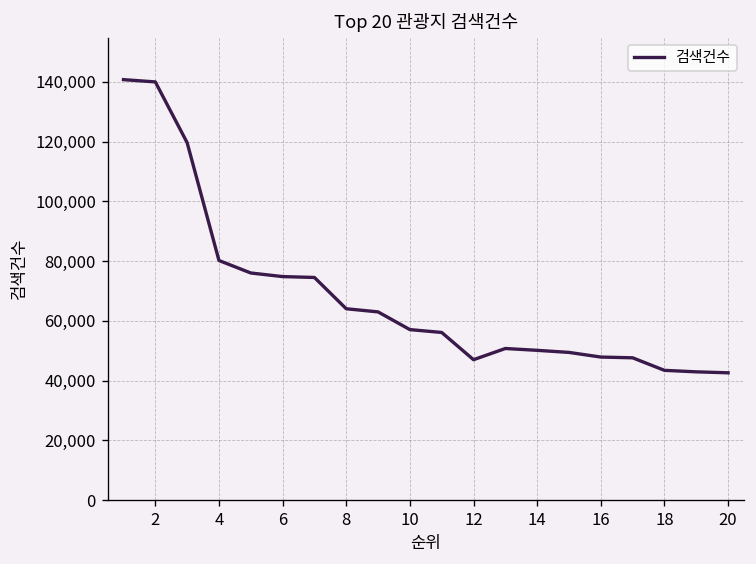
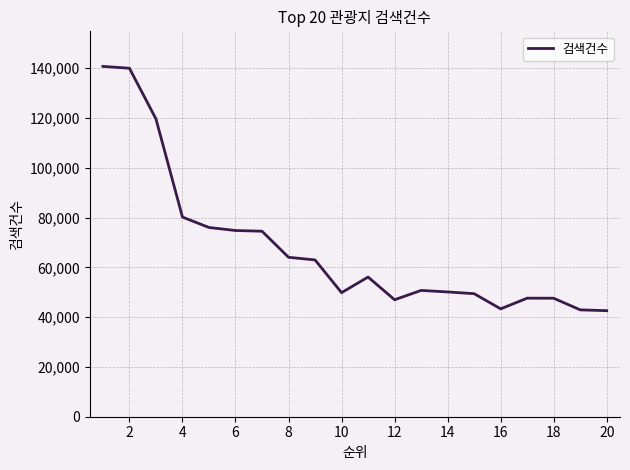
10: 57,000 -> 50,000
16: 48,000 -> 43,000
18: 43,000 -> 48,000
